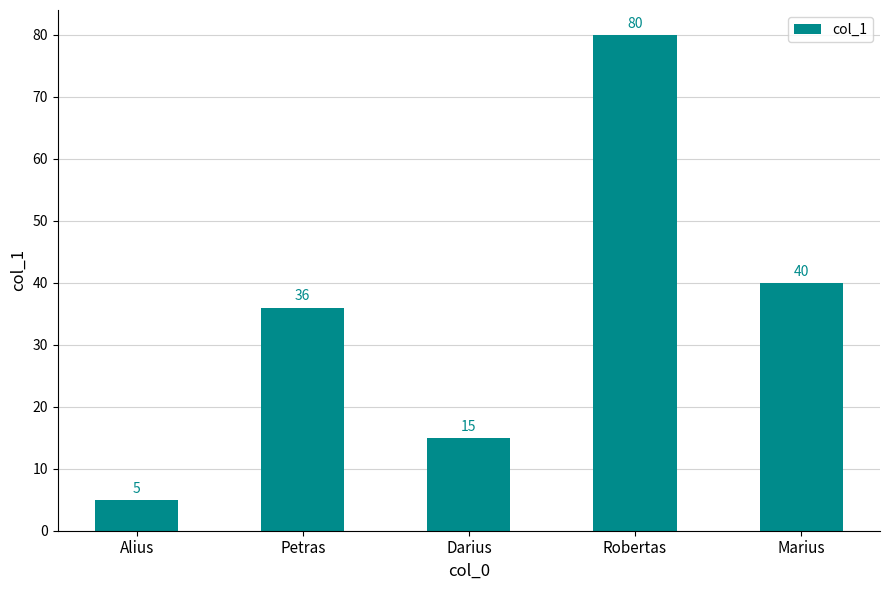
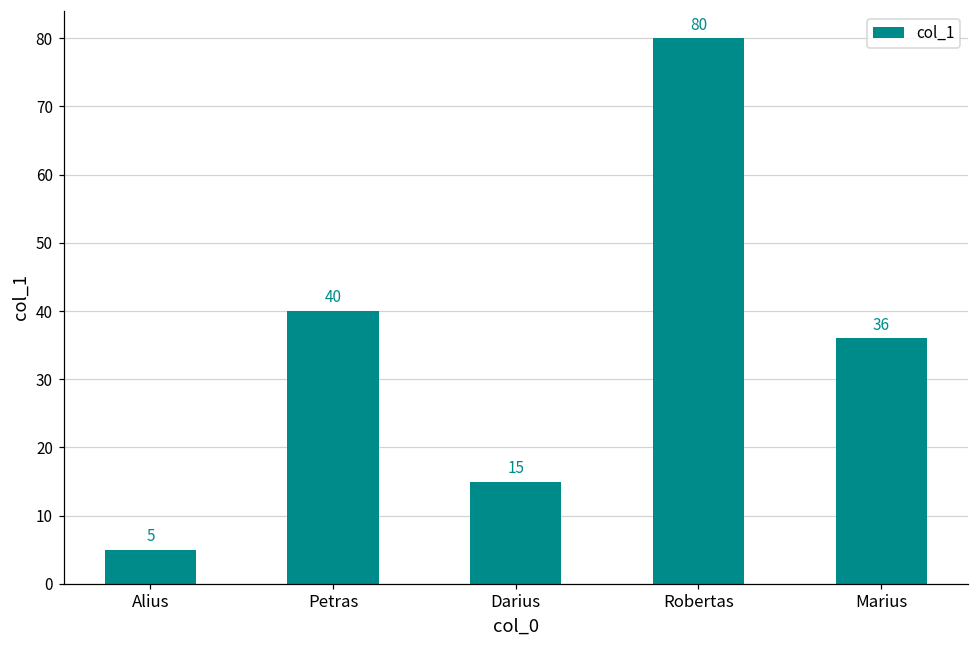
Petras: 36 -> 40
Marius: 40 -> 36
